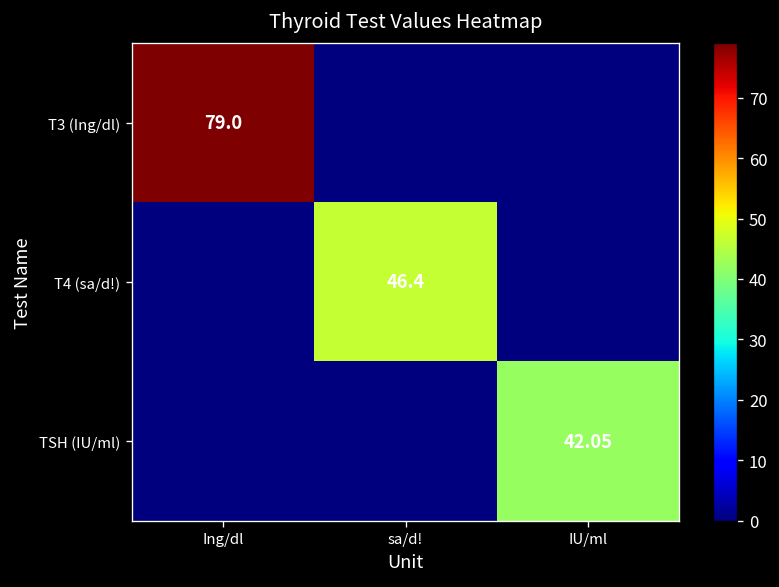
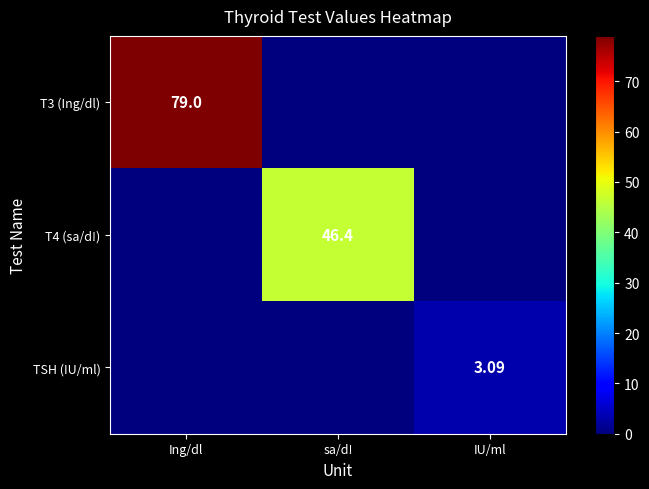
TSH (IU/ml), IU/ml: 42.05 -> 3.09
